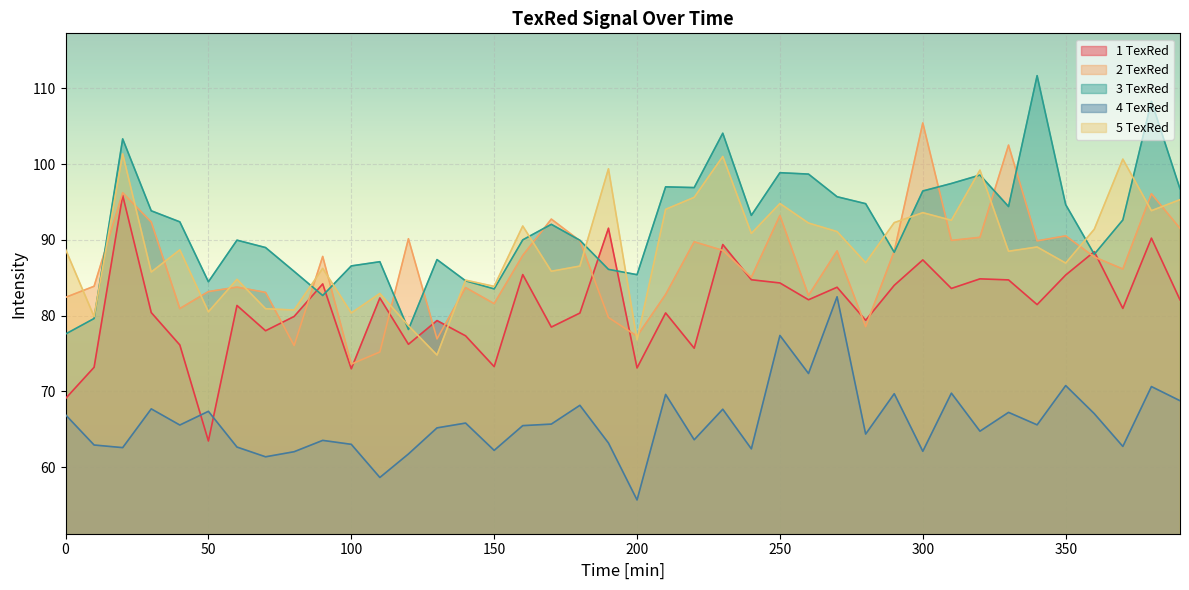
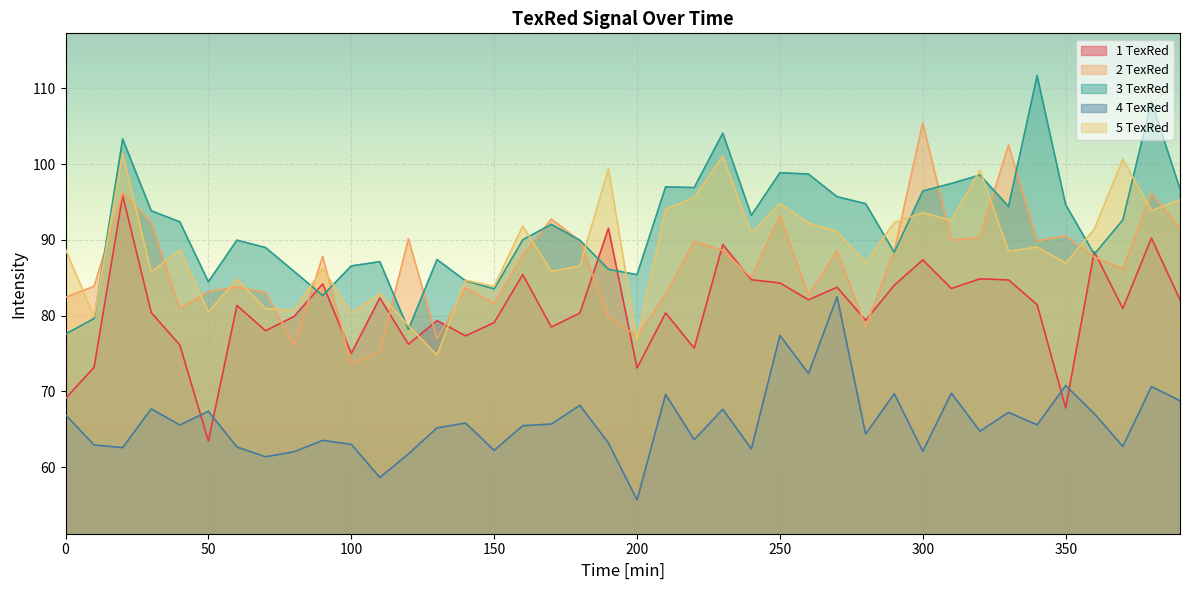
1 TexRed, 100: 73 -> 75
1 TexRed, 150: 73 -> 79
1 TexRed, 350: 85 -> 68
